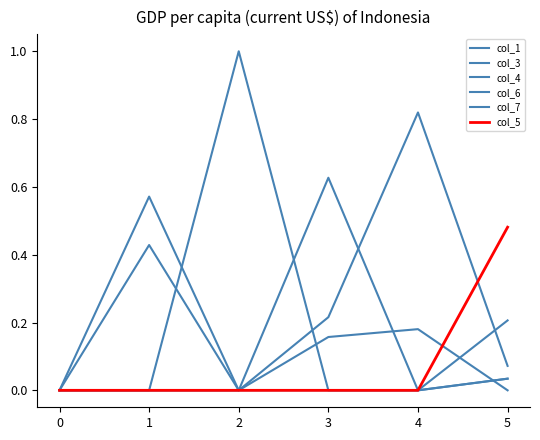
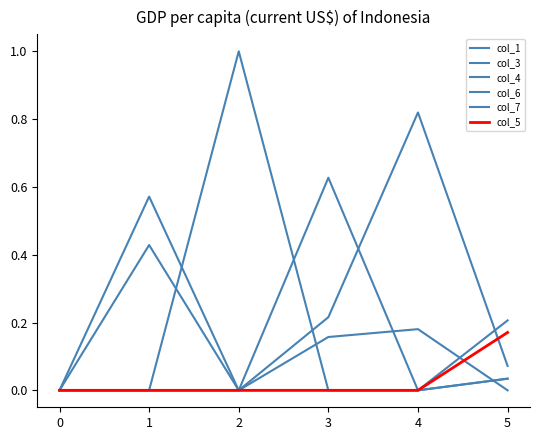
col_5, 5: 0.48 -> 0.17
